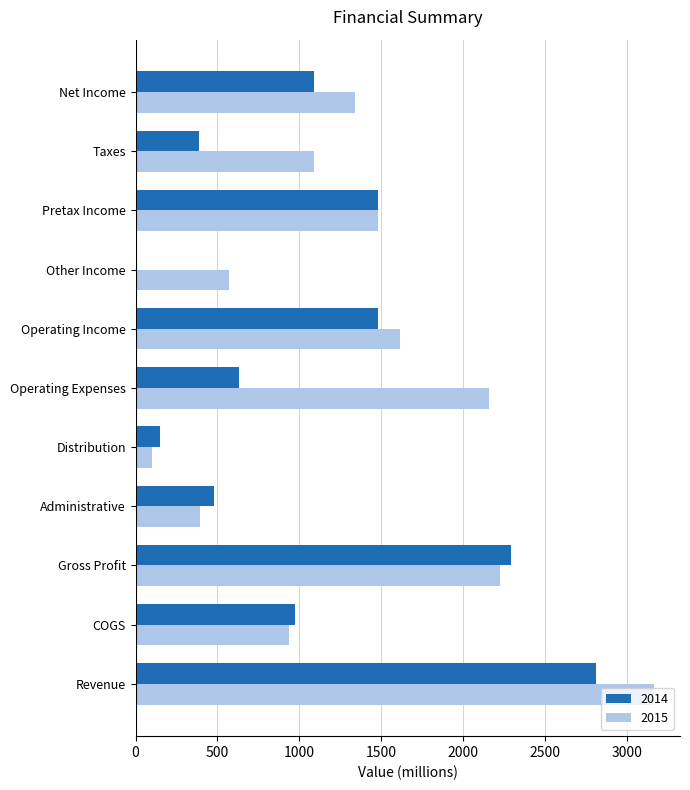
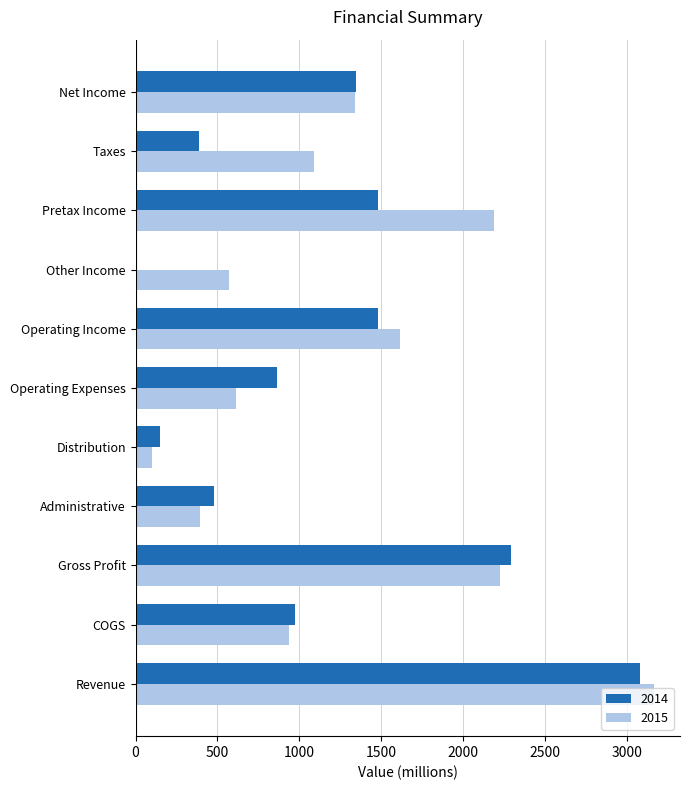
2014, Net Income: 1090 -> 1350
2015, Pretax Income: 1480 -> 2190
2014, Operating Expenses: 630 -> 870
2015, Operating Expenses: 2160 -> 610
2014, Revenue: 2810 -> 3080
